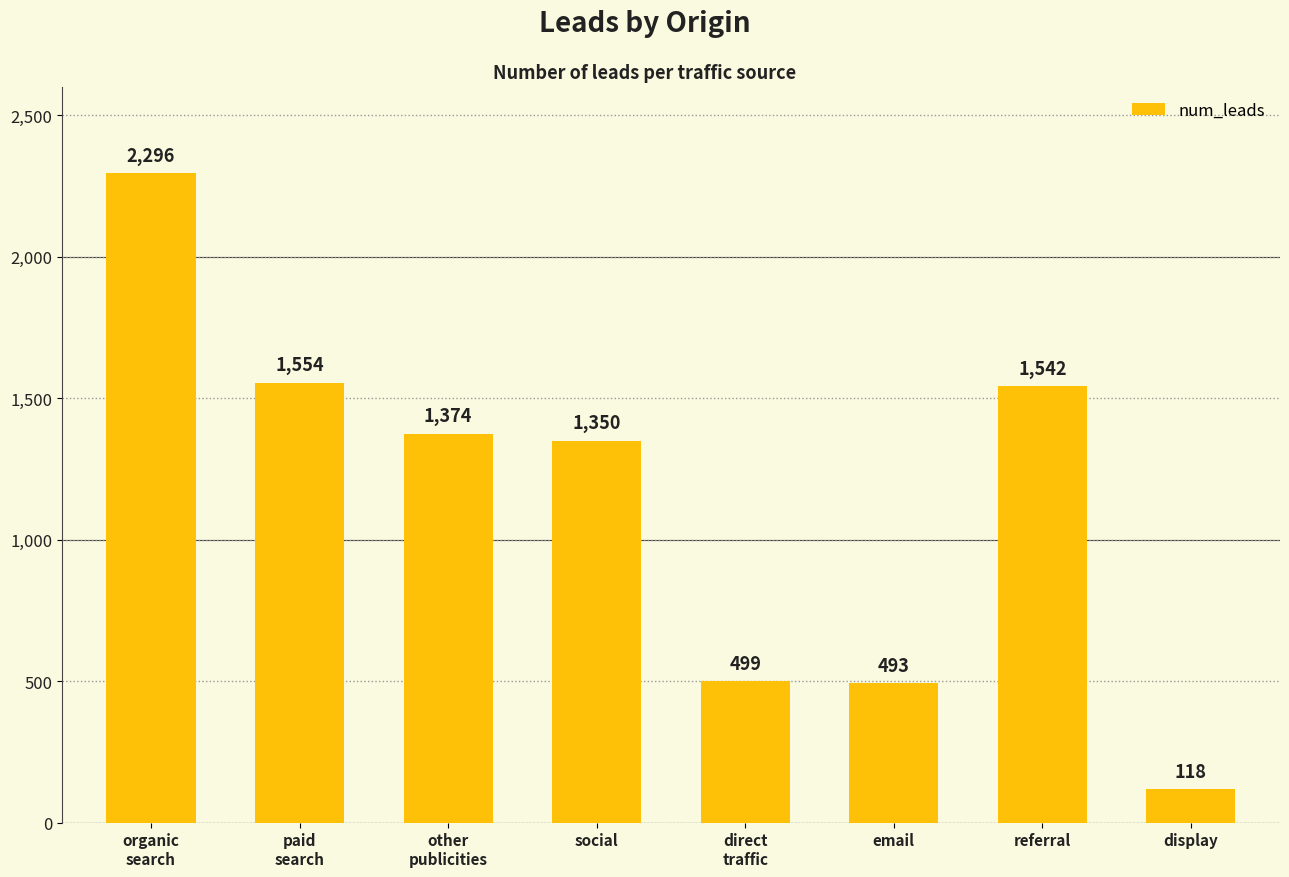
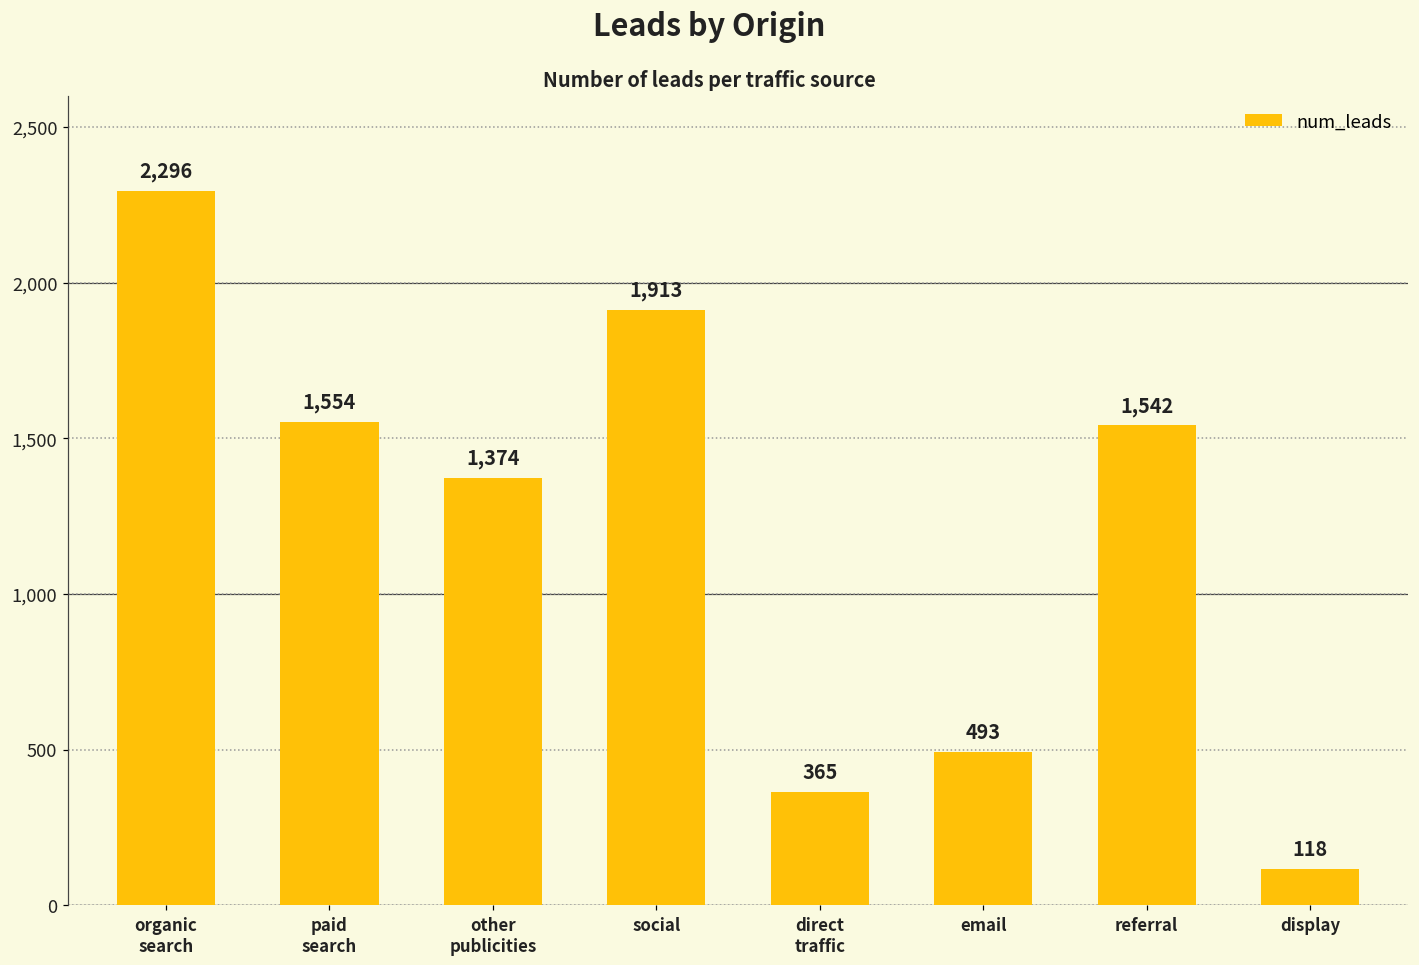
social: 1,350 -> 1,913
direct traffic: 499 -> 365
